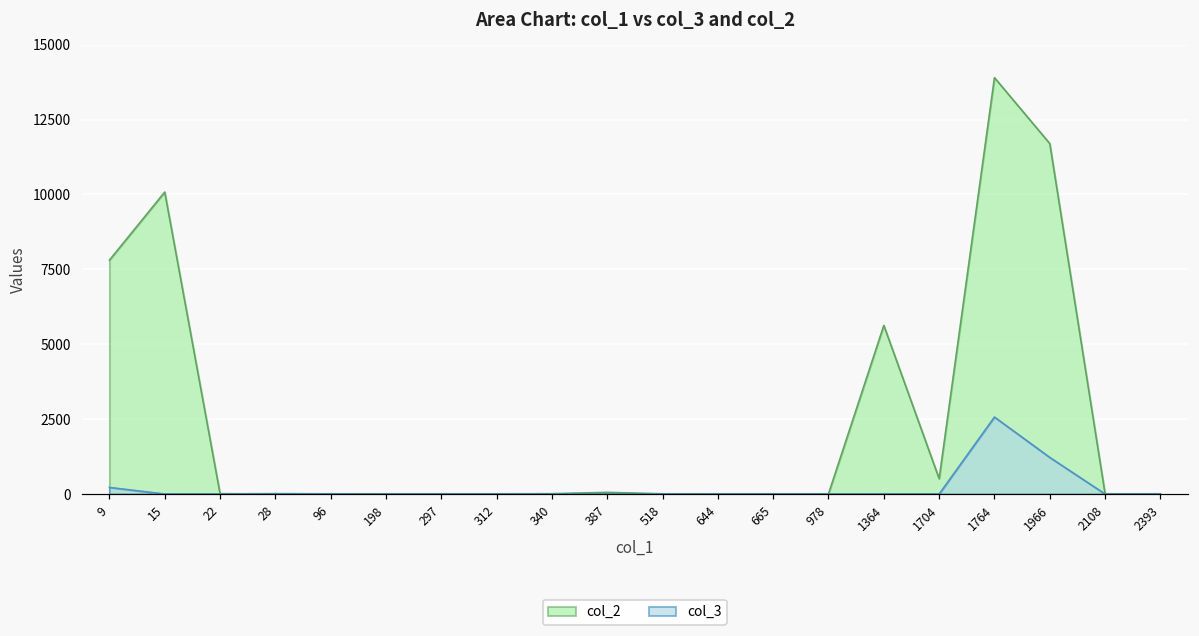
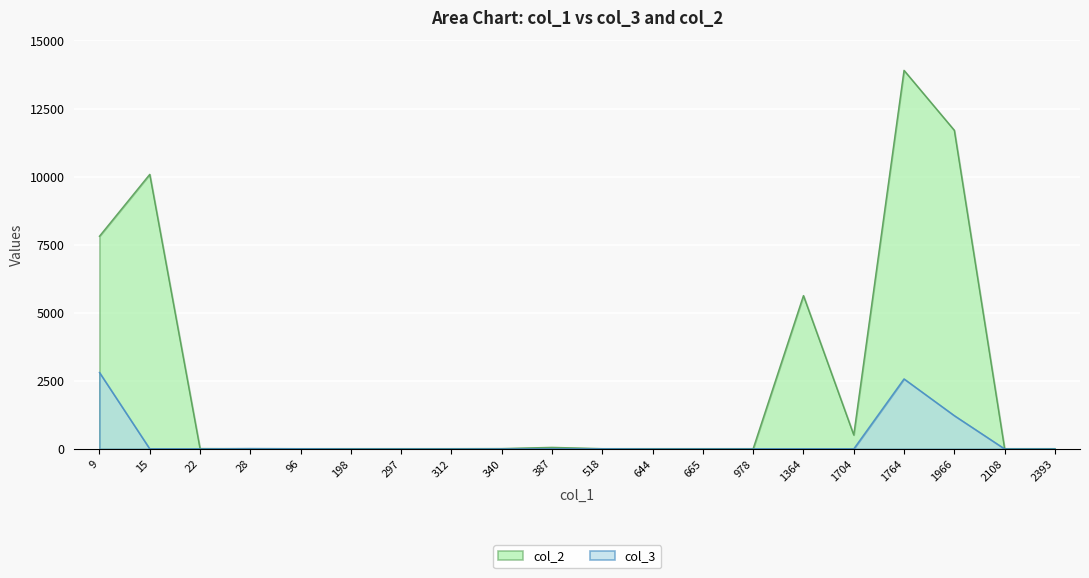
col_3, 9: 200 -> 2800
